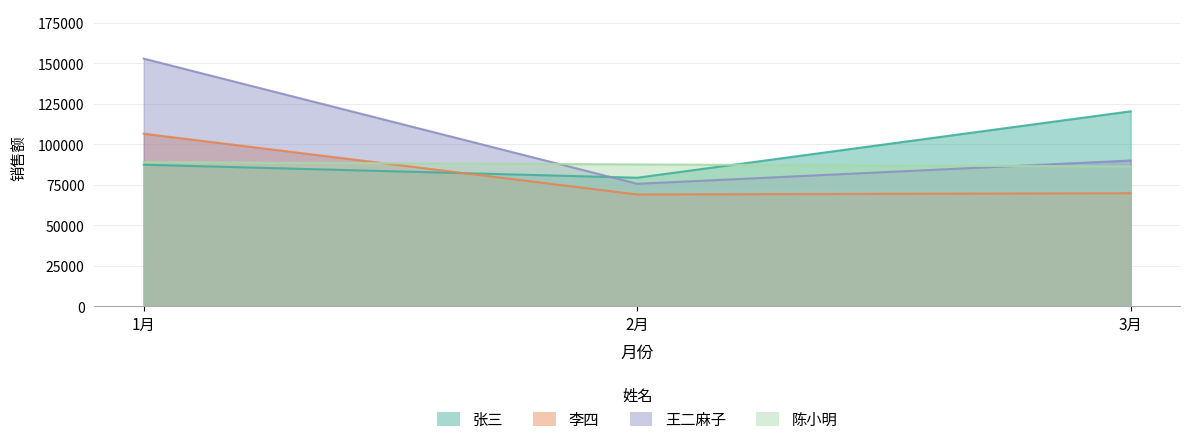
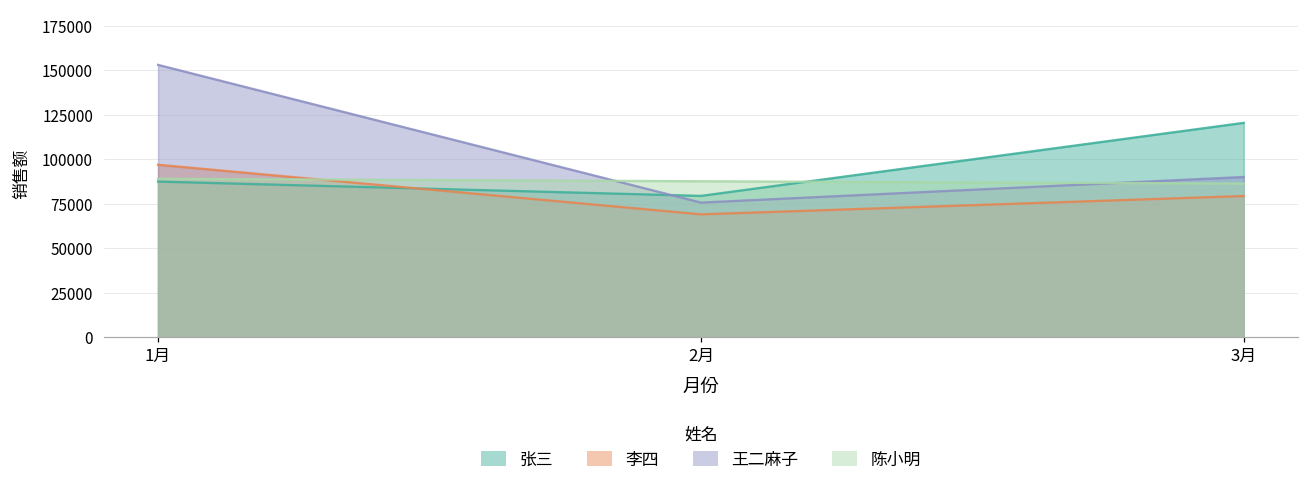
李四, 1月: 107000 -> 97000
李四, 3月: 70000 -> 79000
